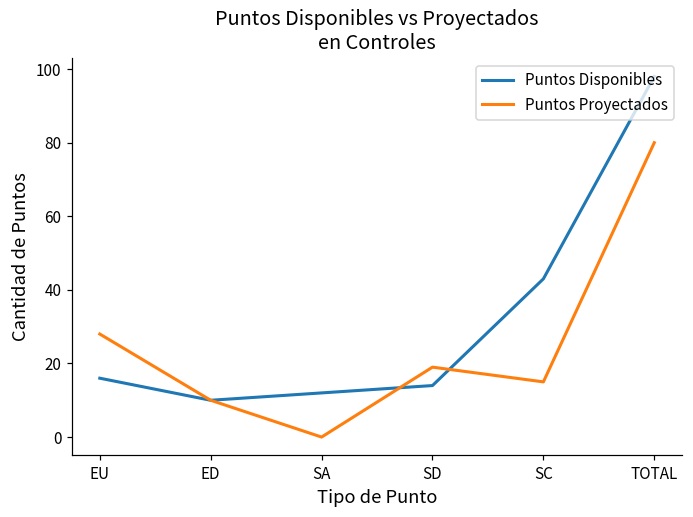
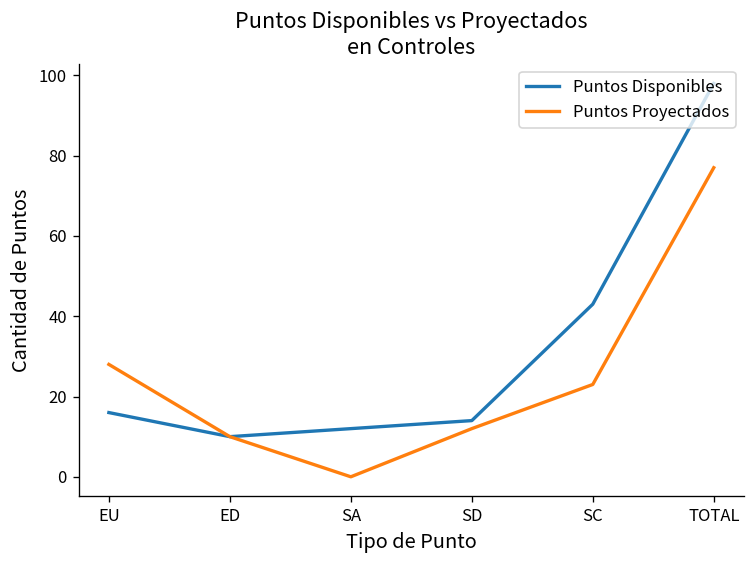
Puntos Proyectados, SD: 19 -> 12
Puntos Proyectados, SC: 15 -> 23
Puntos Proyectados, TOTAL: 80 -> 77
